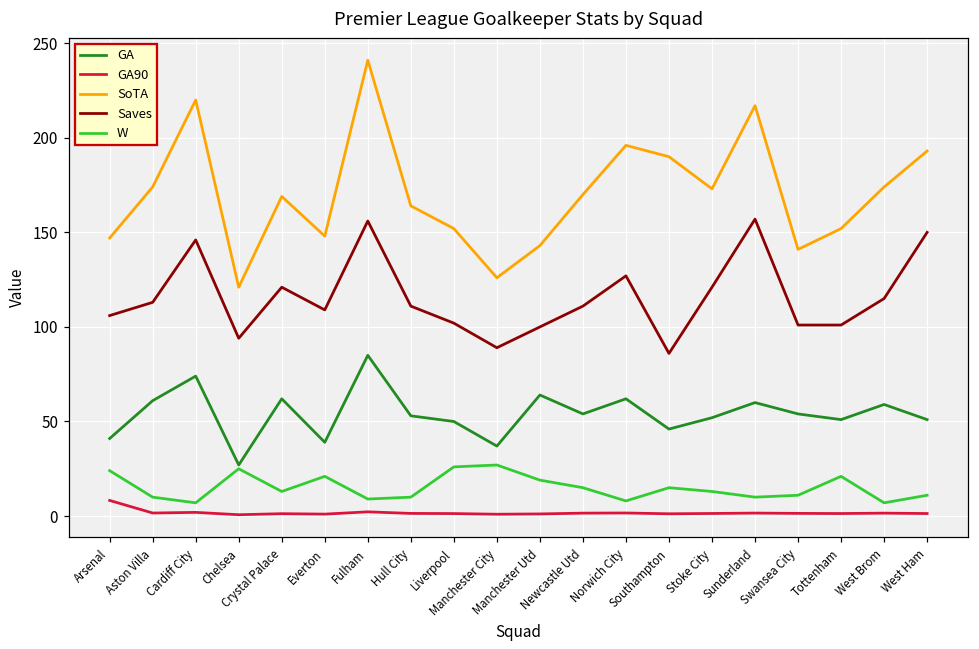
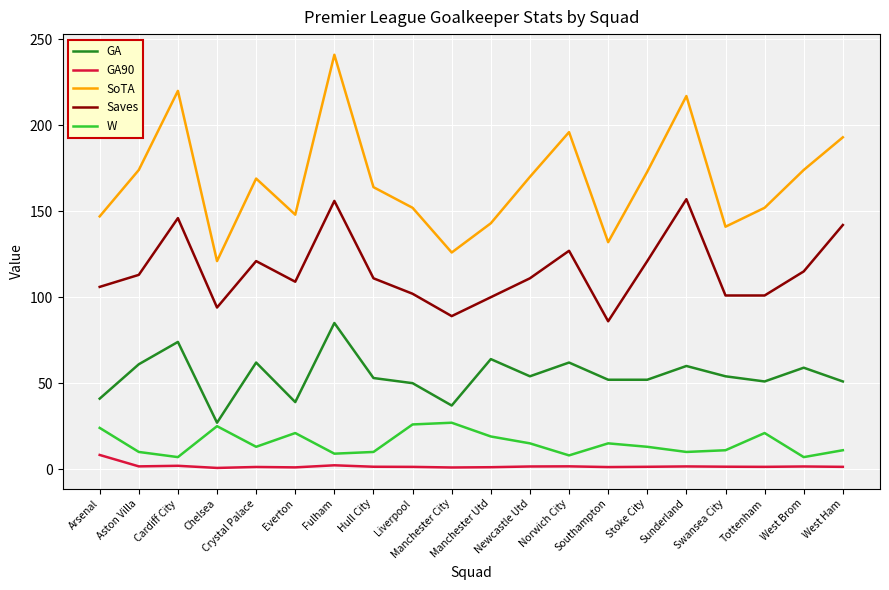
GA, Southampton: 46 -> 52
SoTA, Southampton: 190 -> 132
Saves, West Ham: 150 -> 142
